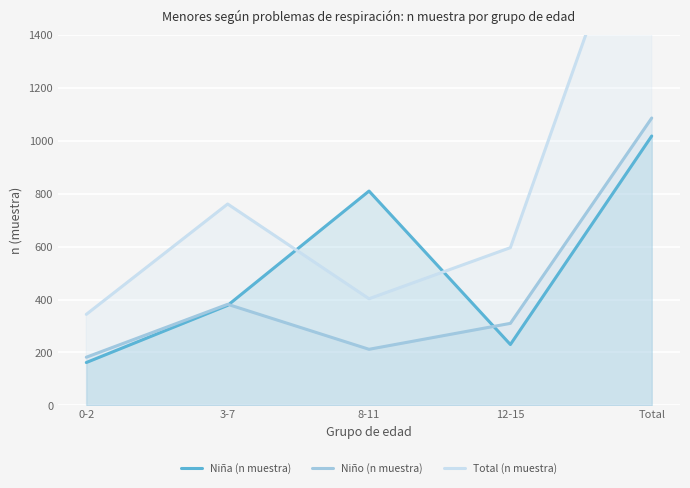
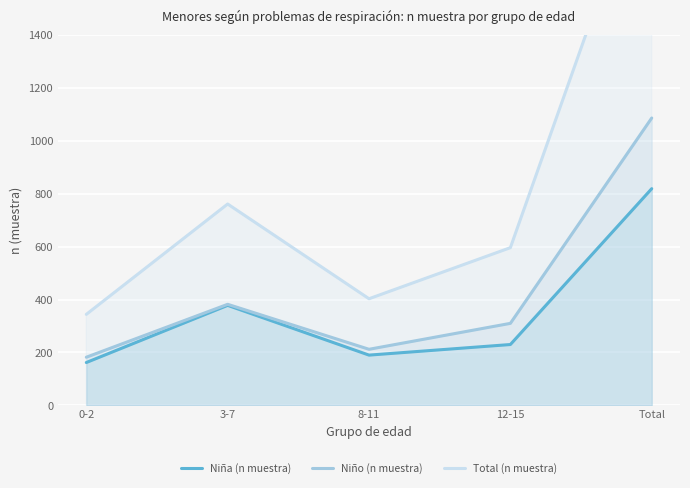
Niña (n muestra), 8-11: 810 -> 190
Niña (n muestra), Total: 1020 -> 820
